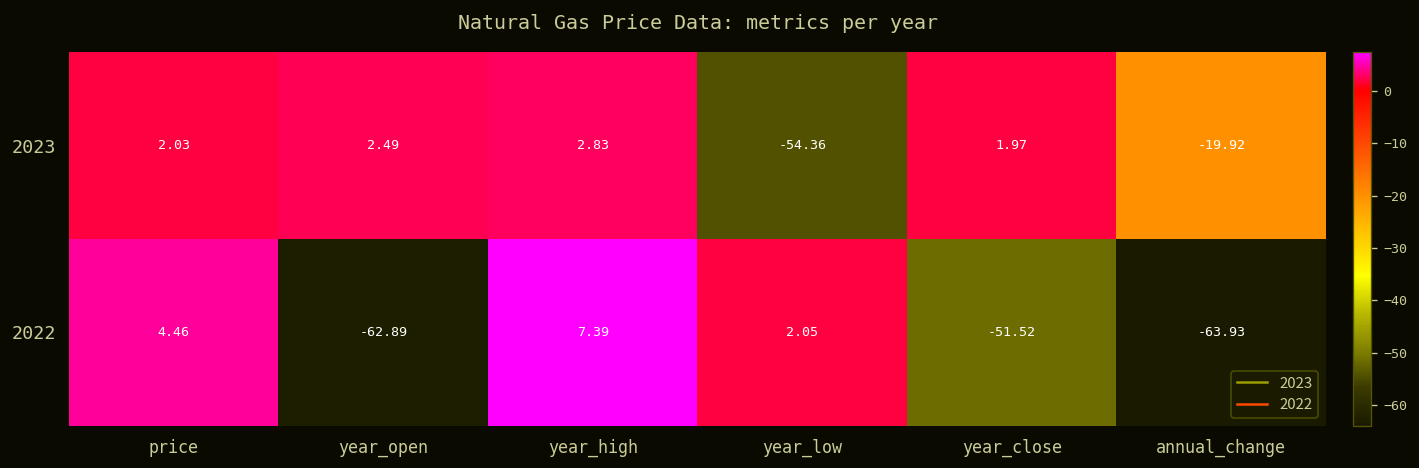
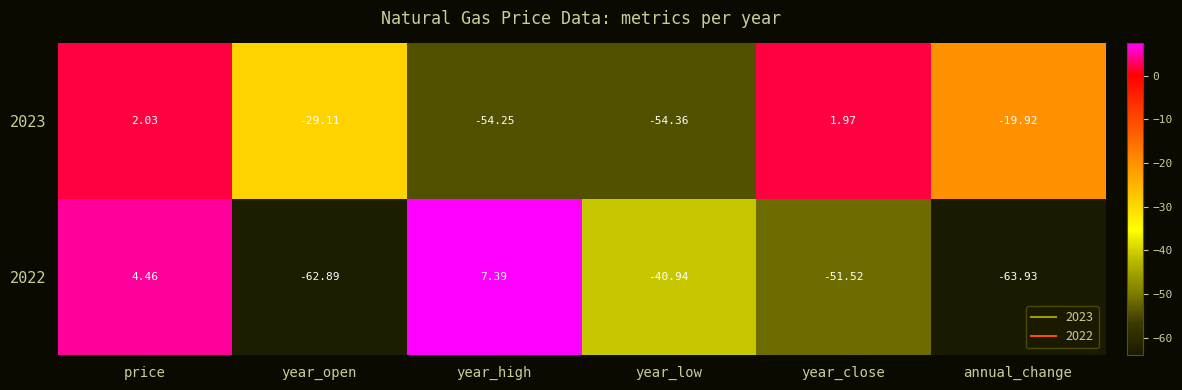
2023, year_open: 2.49 -> -29.11
2023, year_high: 2.83 -> -54.25
2022, year_low: 2.05 -> -40.94
